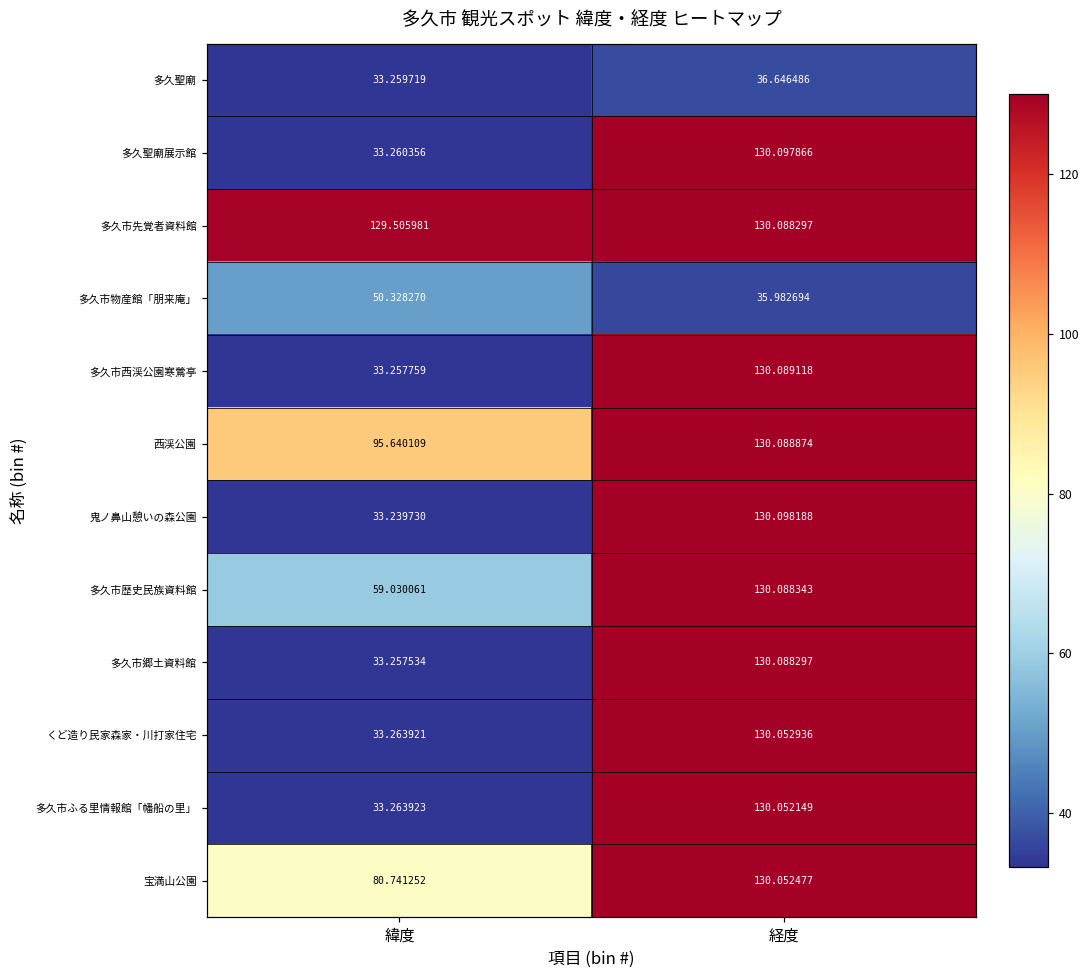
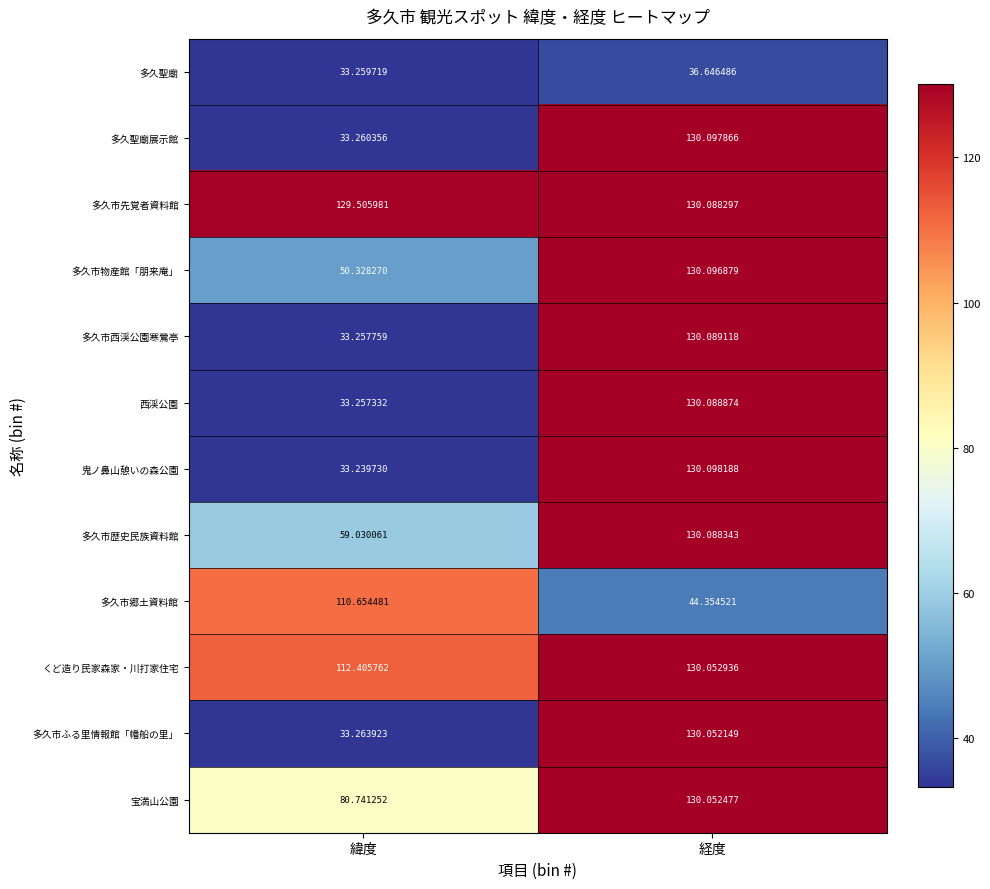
多久市物産館「朋来庵」, 経度: 35.982694 -> 130.096879
西渓公園, 緯度: 95.640109 -> 33.257332
多久市郷土資料館, 緯度: 33.257534 -> 110.654481
多久市郷土資料館, 経度: 130.088297 -> 44.354521
くど造り民家森家・川打家住宅, 緯度: 33.263921 -> 112.405762
